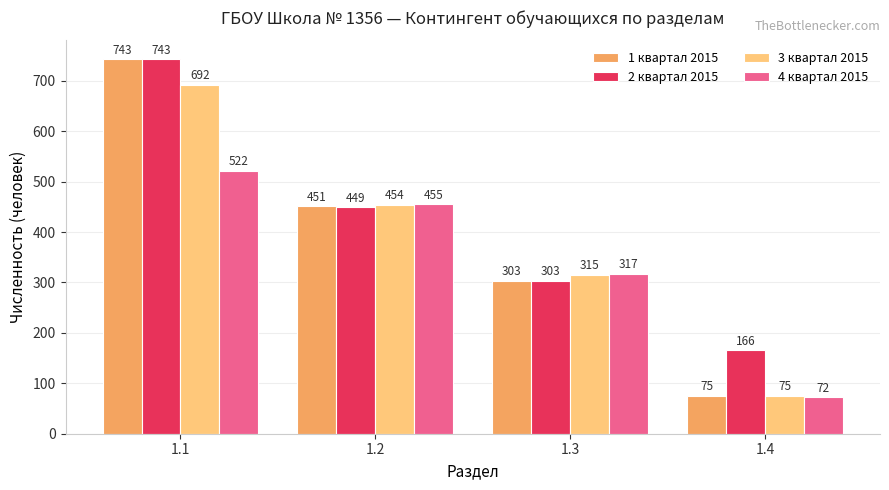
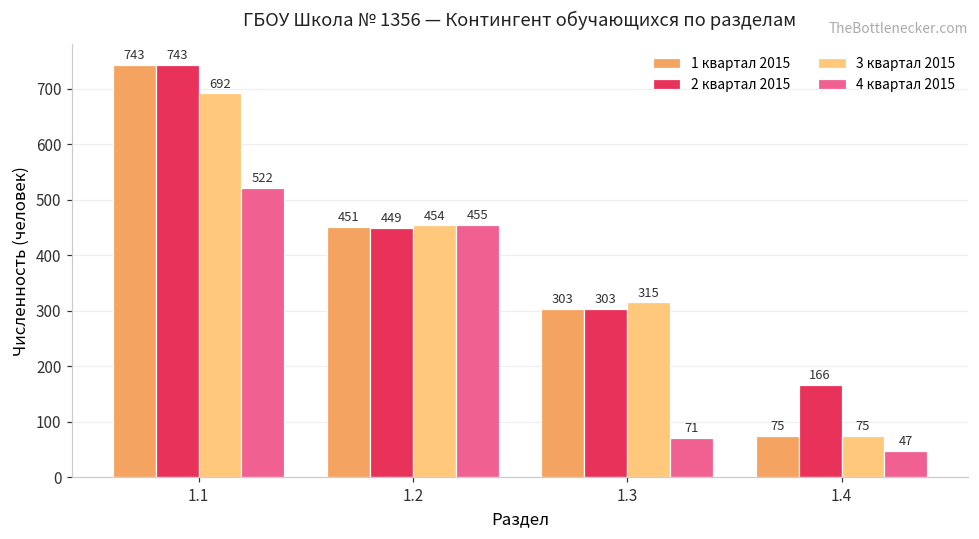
4 квартал 2015, 1.3: 317 -> 71
4 квартал 2015, 1.4: 72 -> 47
